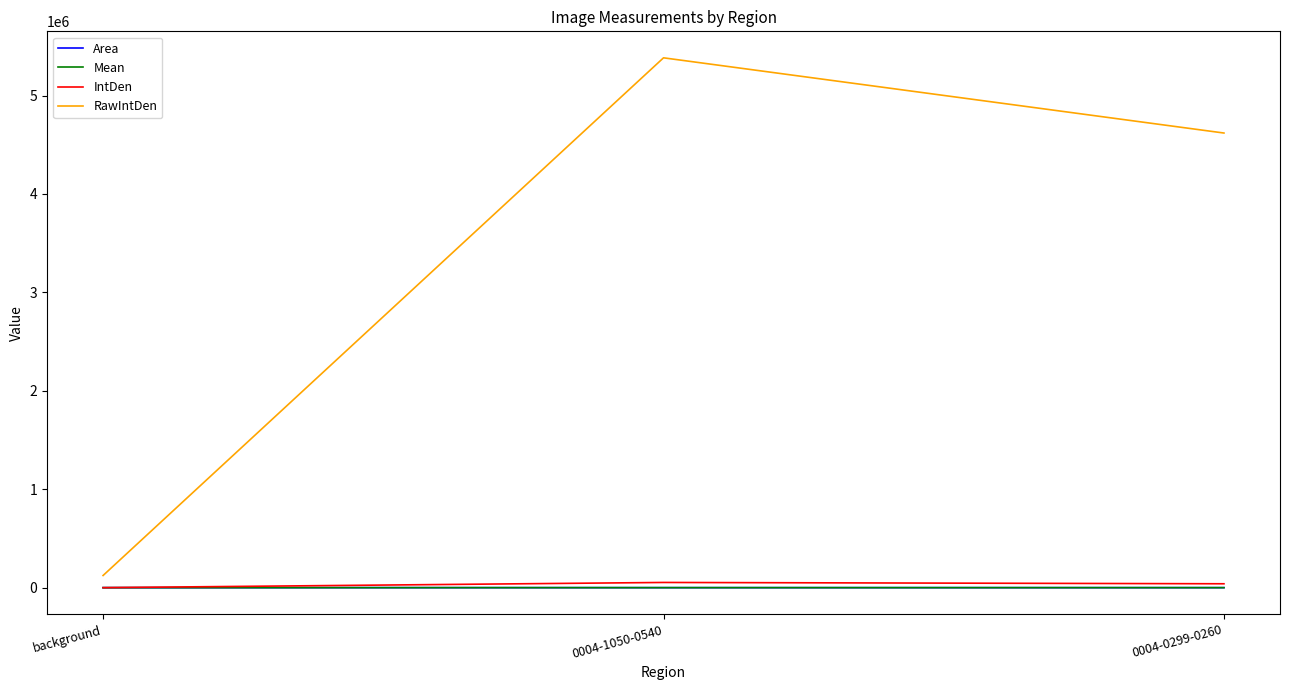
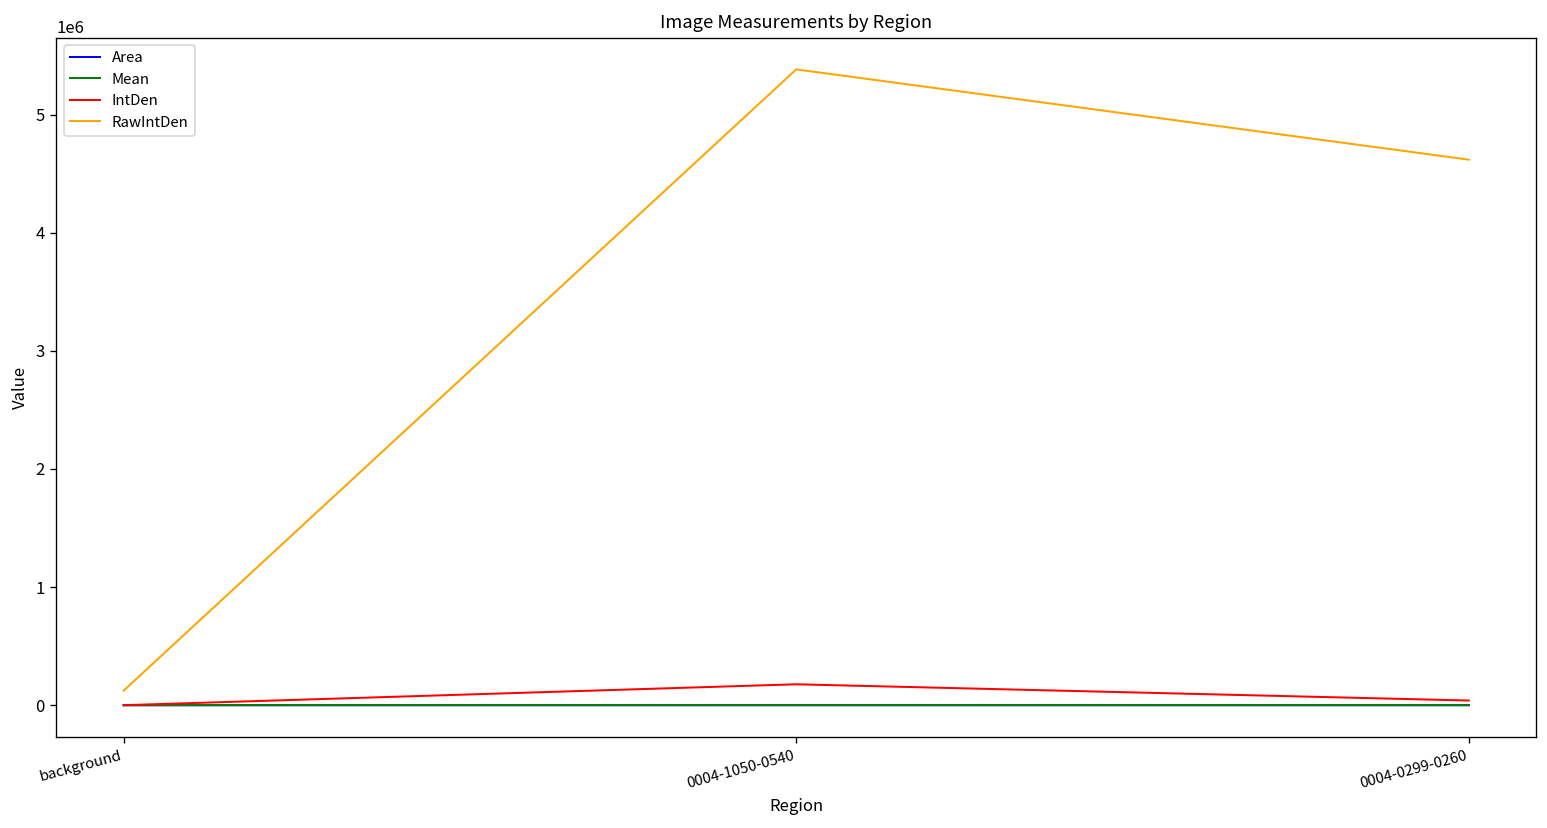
IntDen, 0004-1050-0540: 100000 -> 200000
